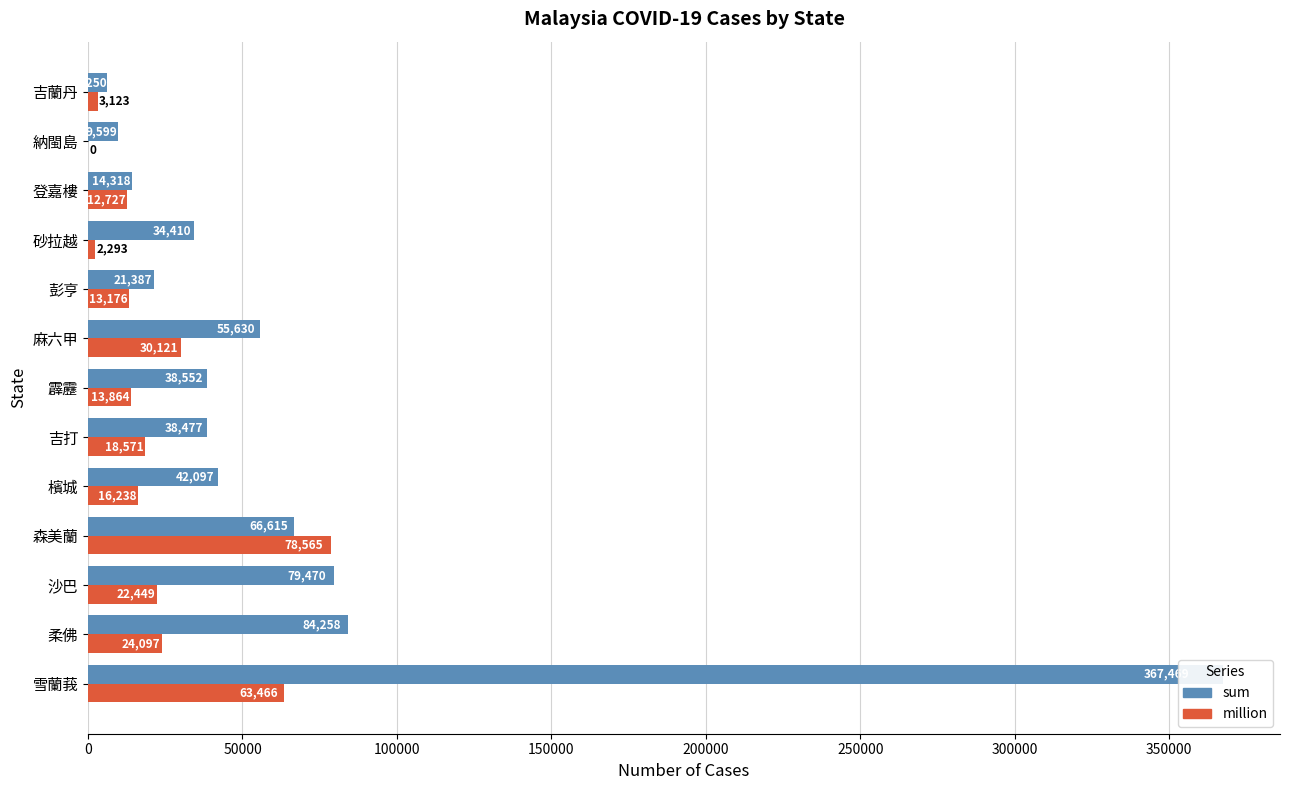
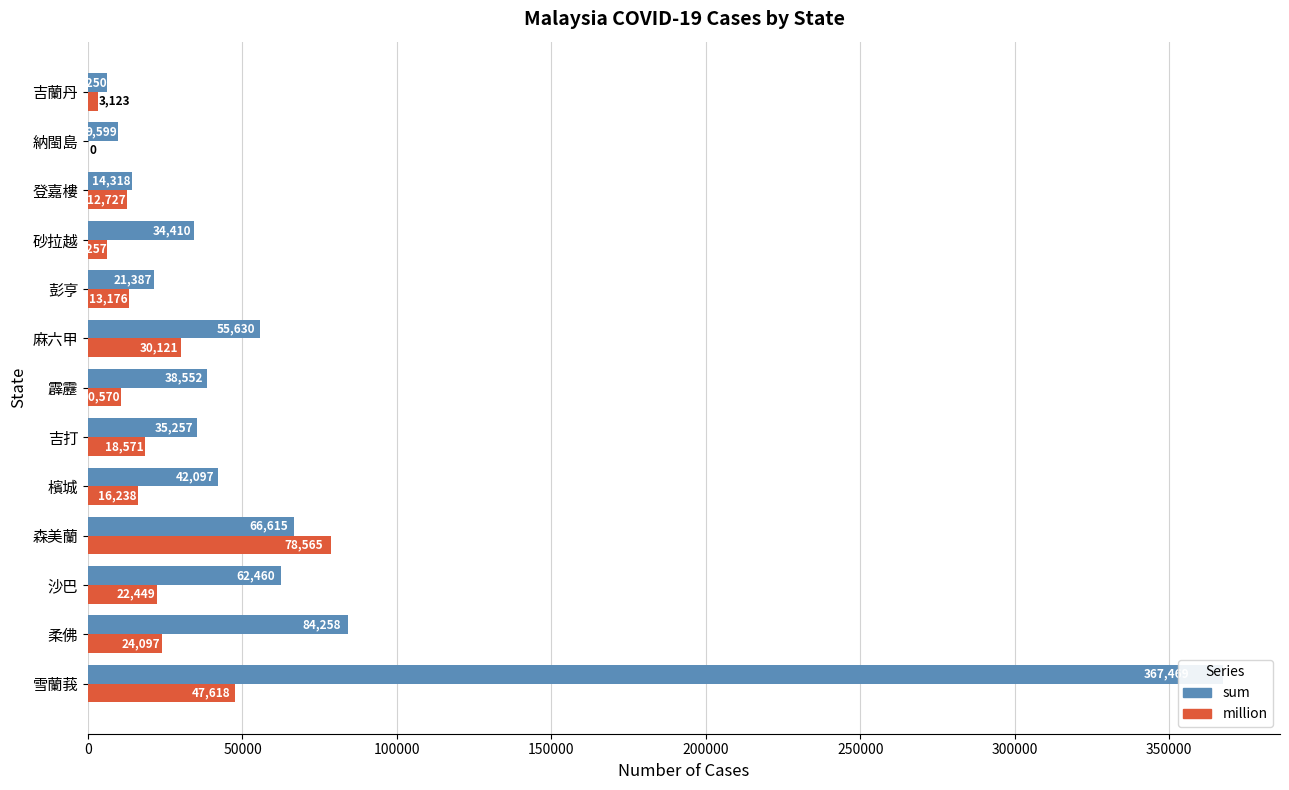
million, 砂拉越: 2,293 -> 6,257
million, 霹靂: 13,864 -> 10,570
sum, 吉打: 38,477 -> 35,257
sum, 沙巴: 79,470 -> 62,460
million, 雪蘭莪: 63,466 -> 47,618
